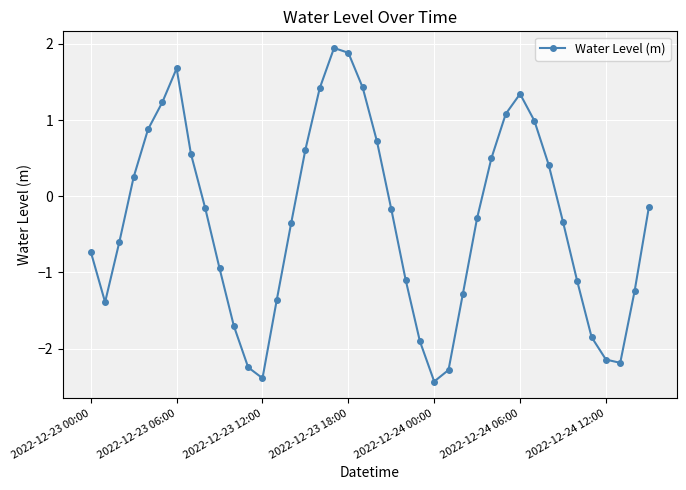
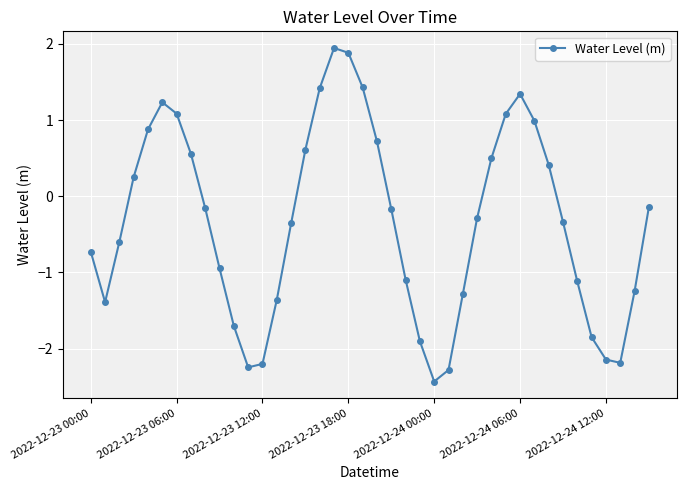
2022-12-23 06:00: 1.7 -> 1.1
2022-12-23 12:00: -2.4 -> -2.2
